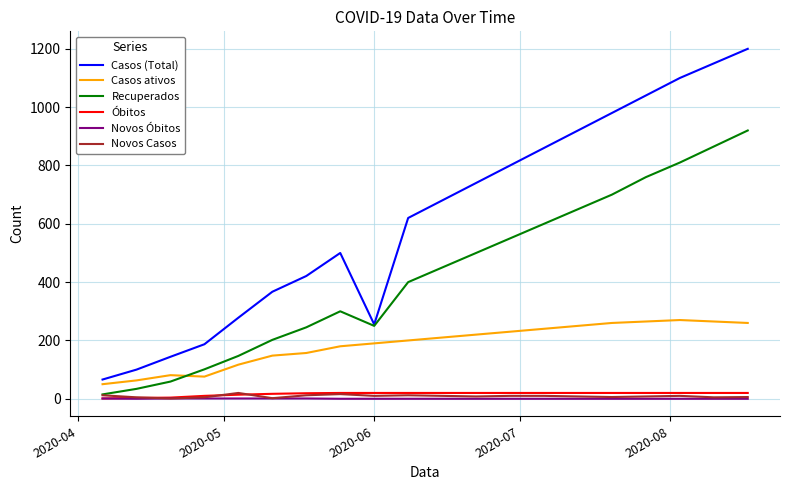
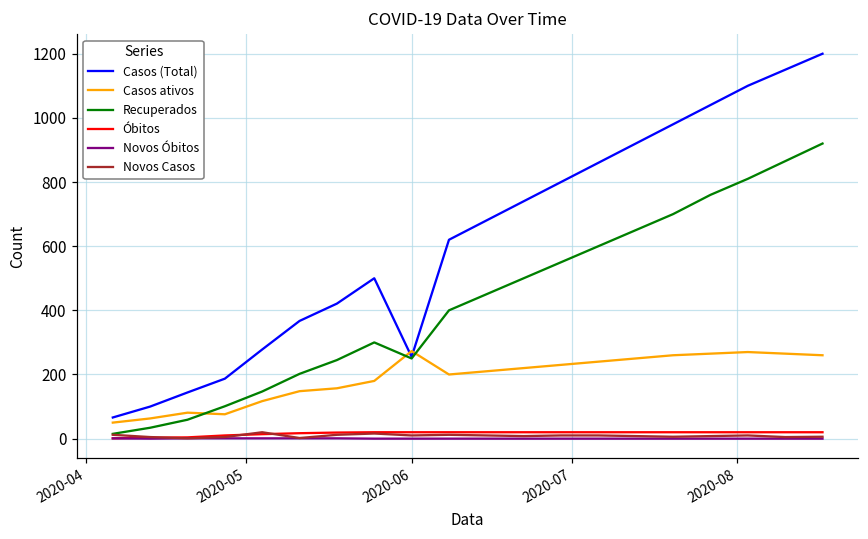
Casos ativos, 2020-06: 190 -> 270
